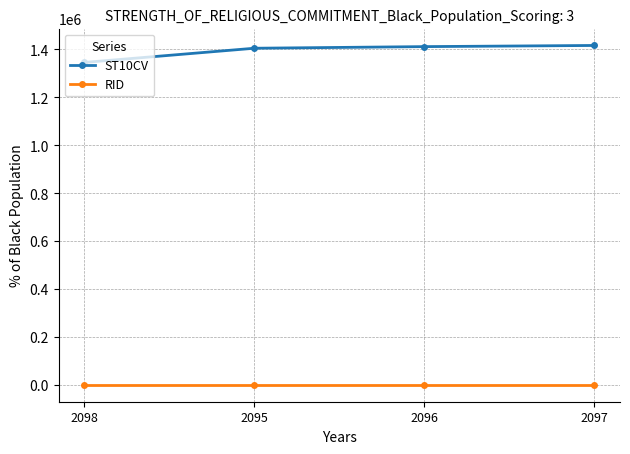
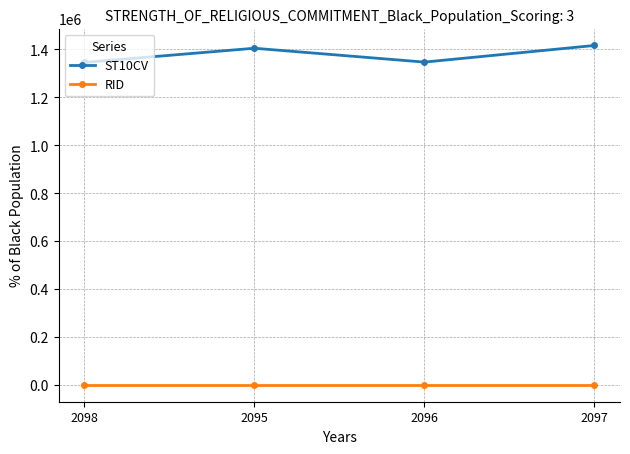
ST10CV, 2096: 1410000 -> 1350000
